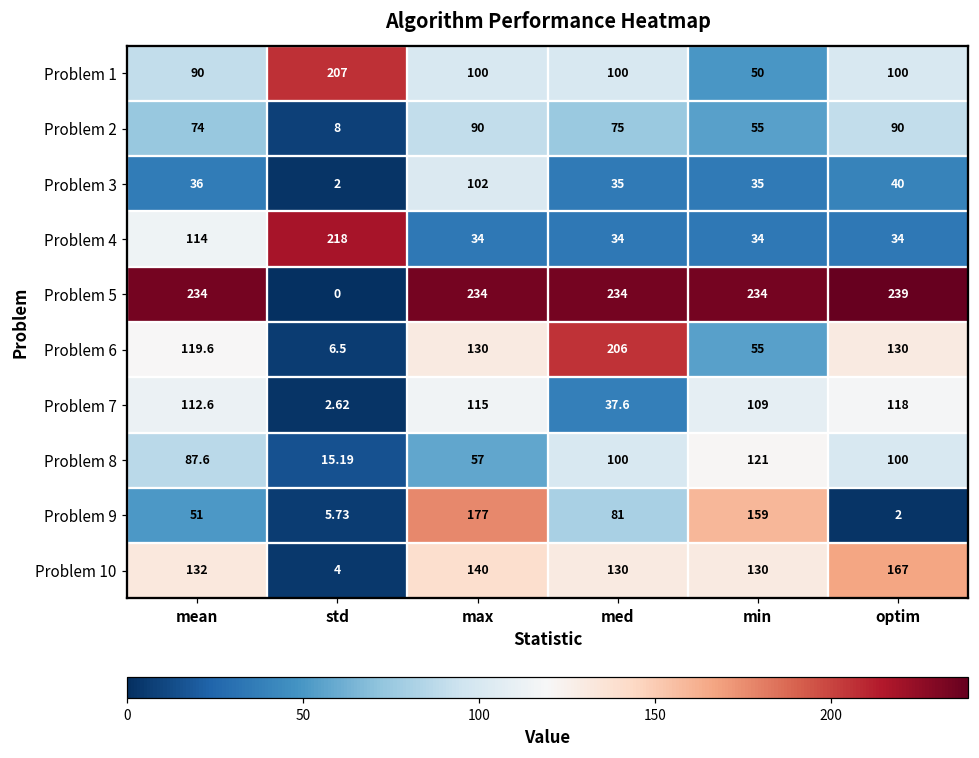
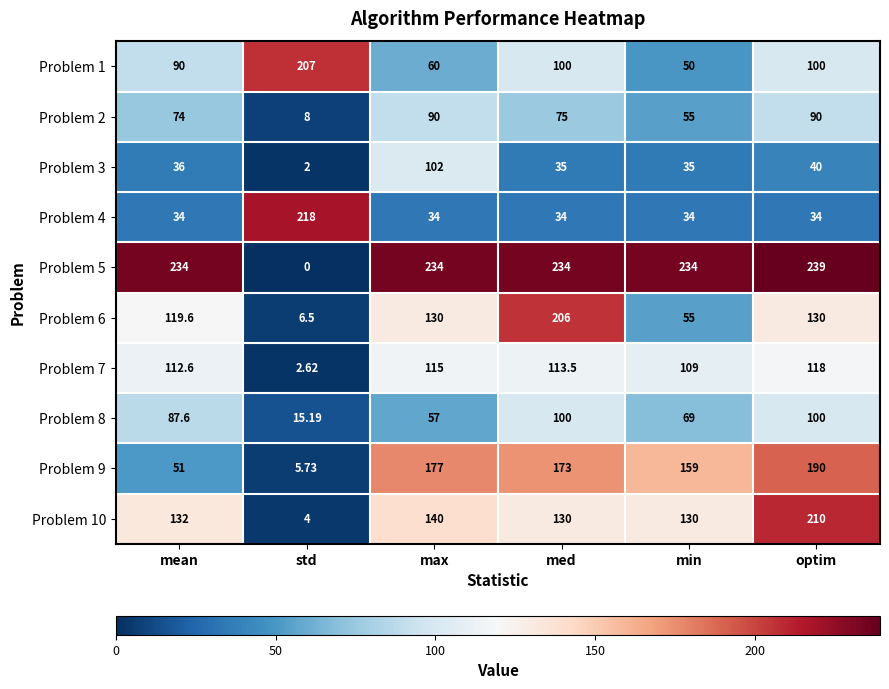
Problem 1, max: 100 -> 60
Problem 4, mean: 114 -> 34
Problem 7, med: 37.6 -> 113.5
Problem 8, min: 121 -> 69
Problem 9, med: 81 -> 173
Problem 9, optim: 2 -> 190
Problem 10, optim: 167 -> 210
